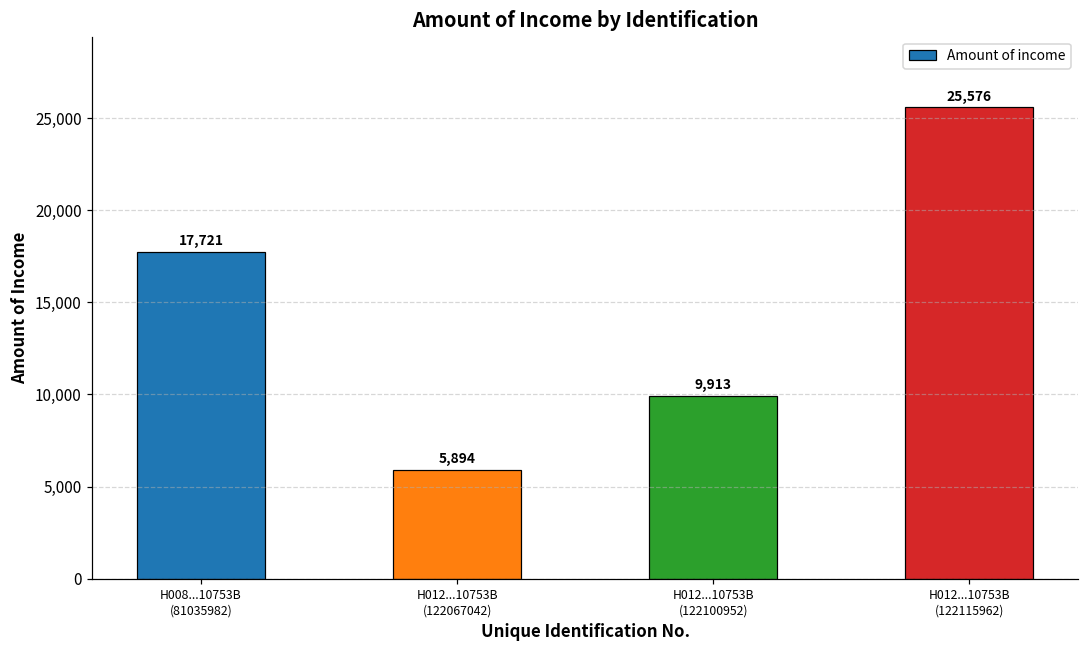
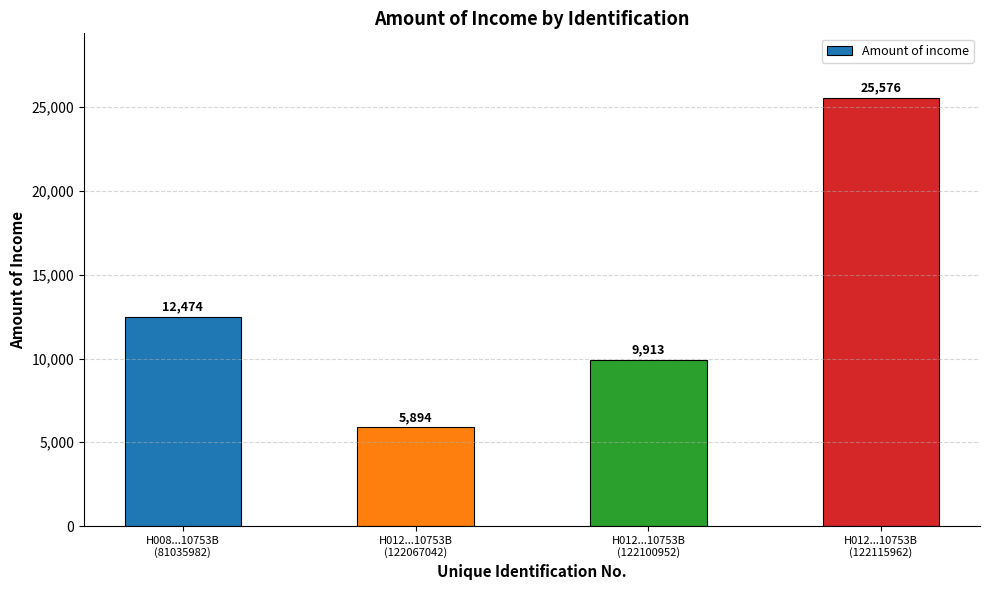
H008...10753B (81035982): 17,721 -> 12,474
